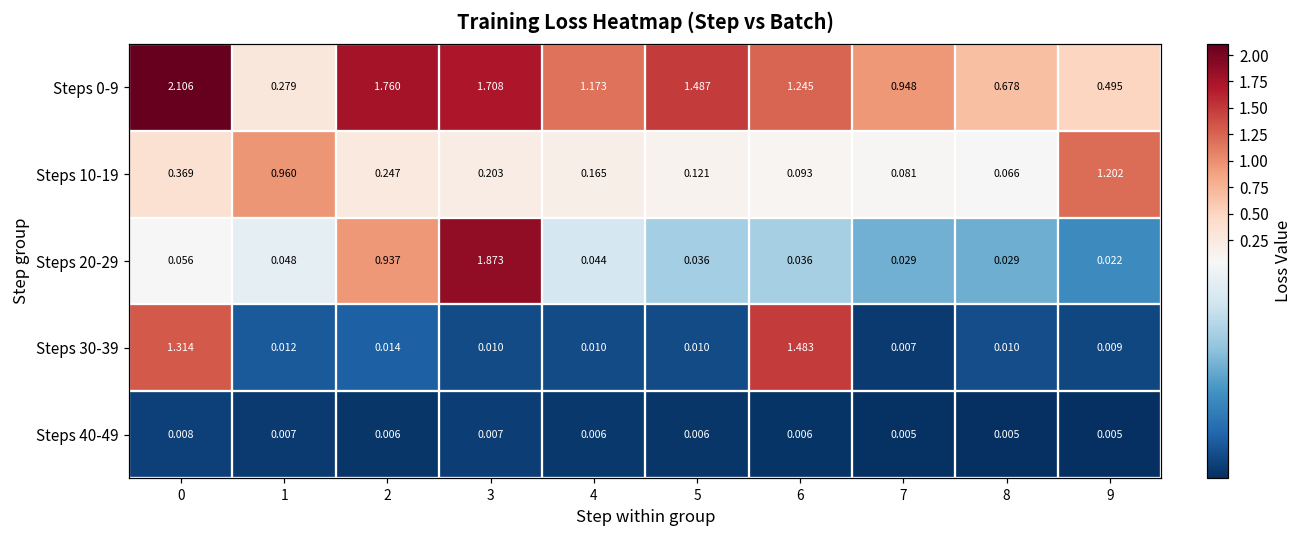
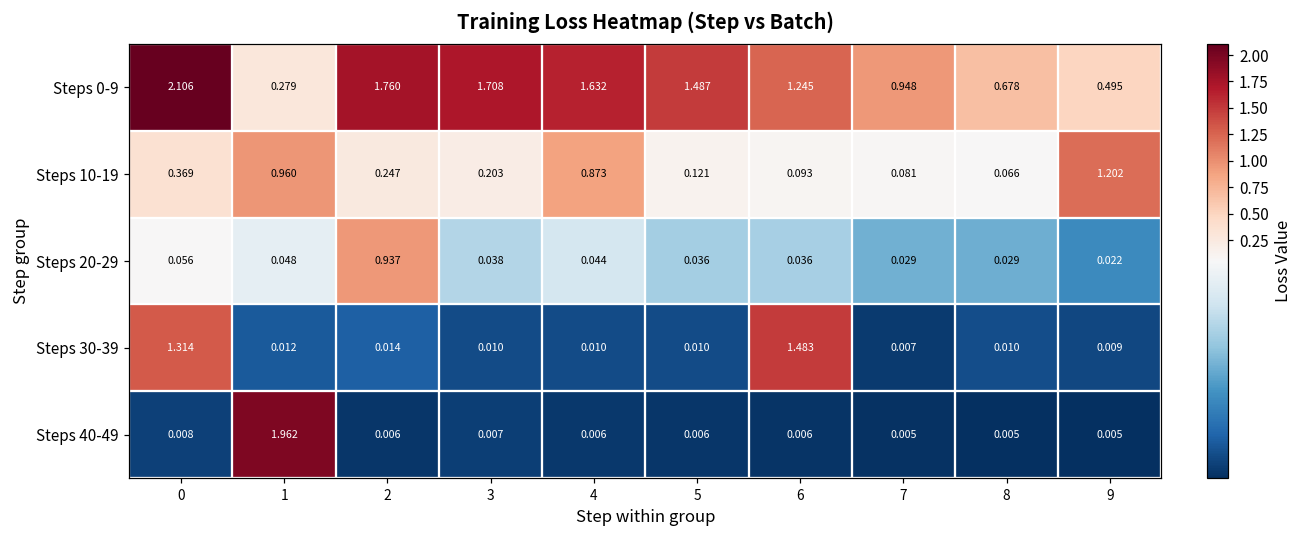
Steps 0-9, 4: 1.173 -> 1.632
Steps 10-19, 4: 0.165 -> 0.873
Steps 20-29, 3: 1.873 -> 0.038
Steps 40-49, 1: 0.007 -> 1.962
